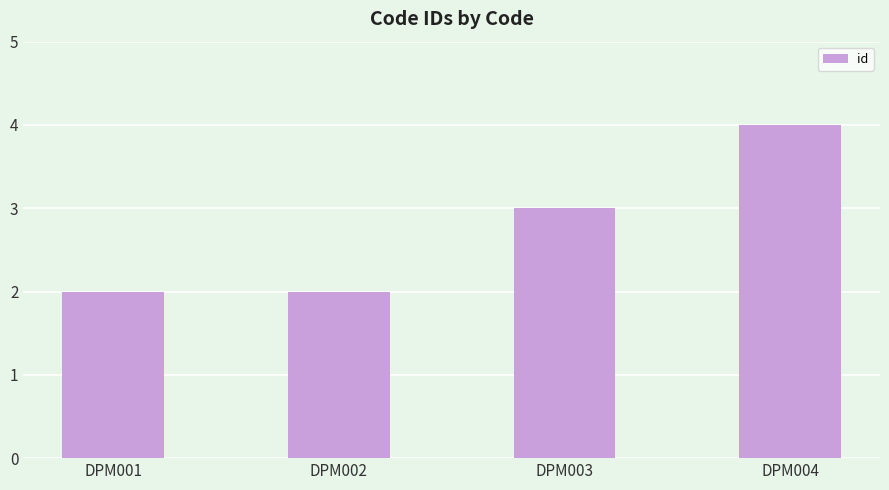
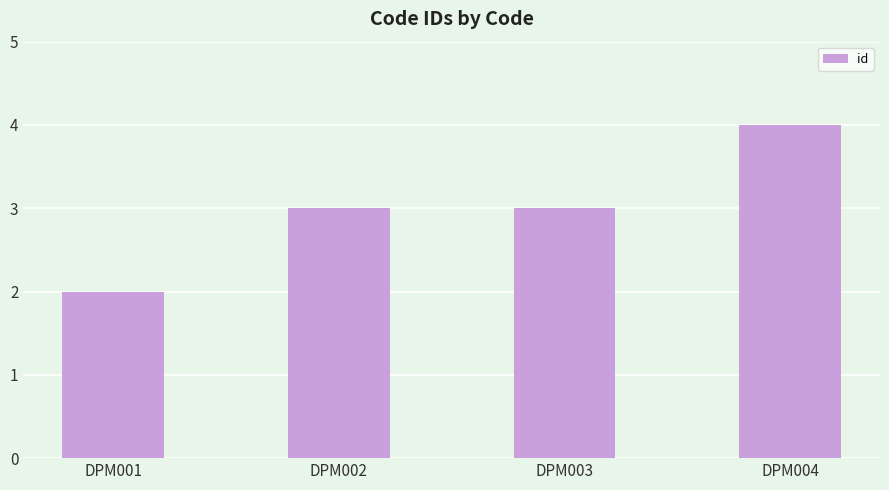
DPM002: 2 -> 3
